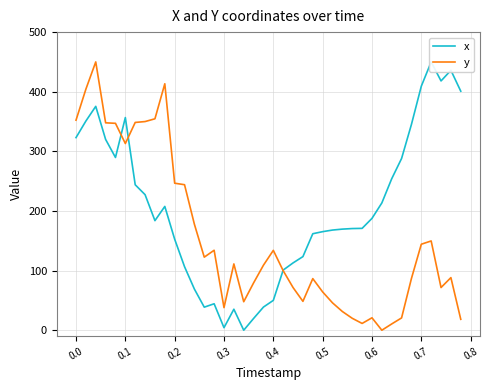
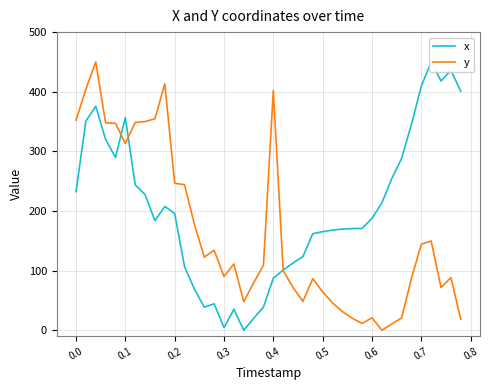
x, 0.0: 320 -> 230
x, 0.2: 150 -> 200
y, 0.3: 40 -> 90
x, 0.4: 50 -> 90
y, 0.4: 130 -> 400
